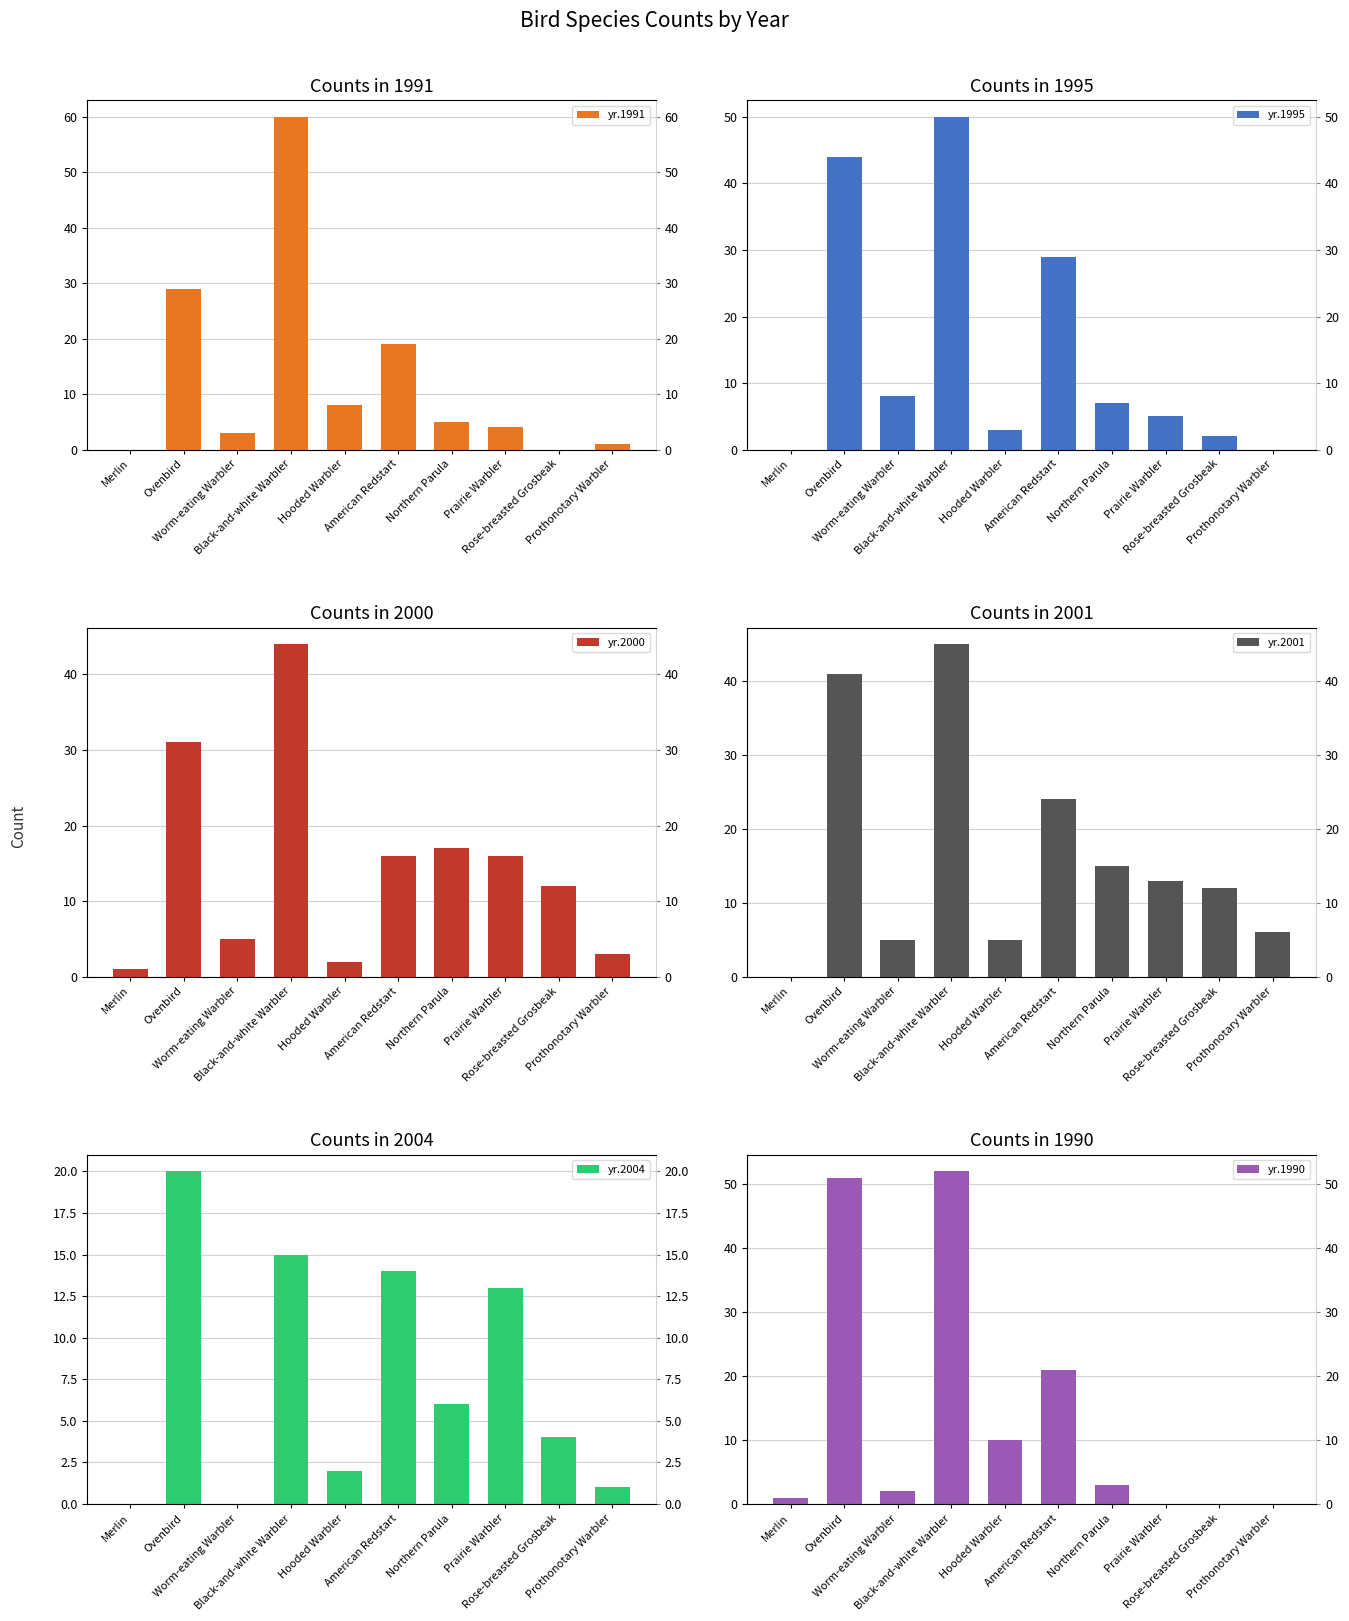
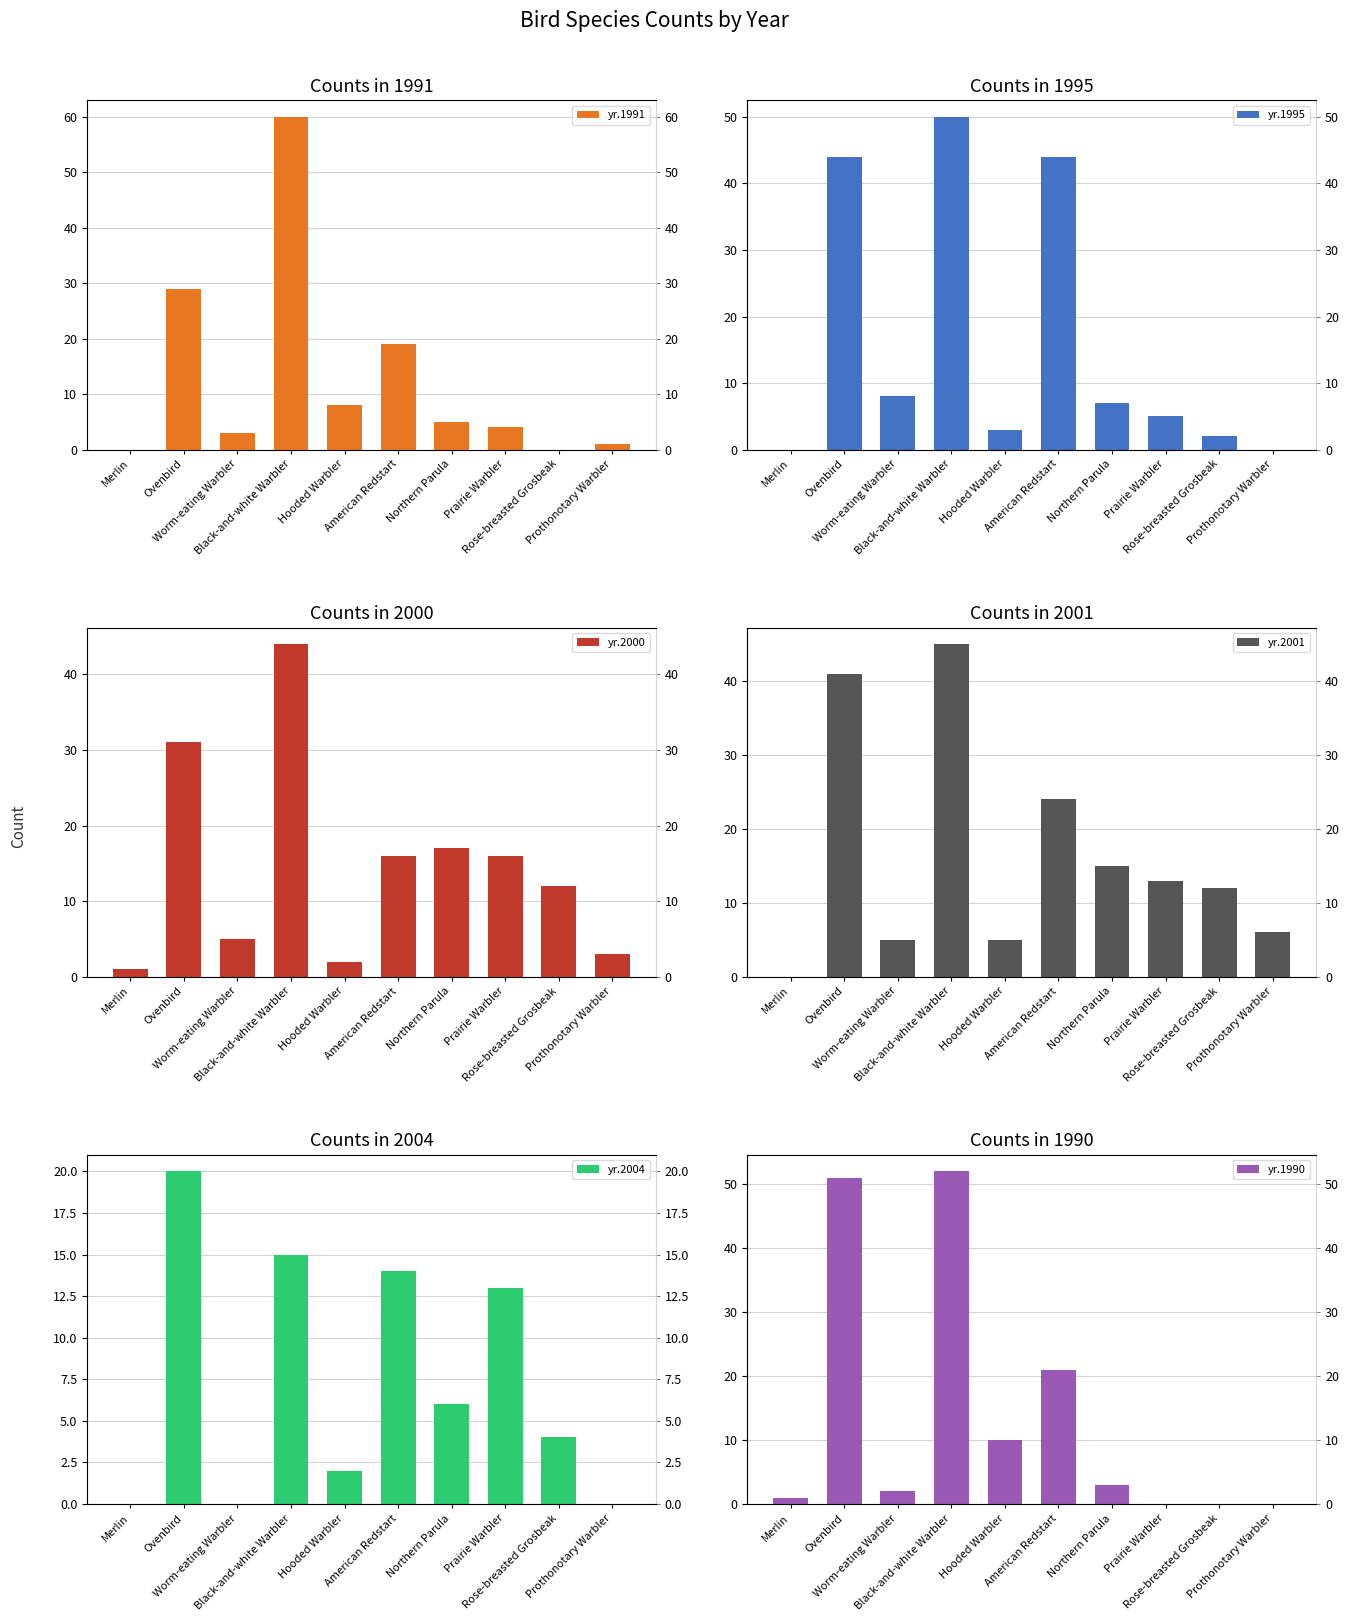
Counts in 1995, American Redstart: 29 -> 44
Counts in 2004, Prothonotary Warbler: 1 -> 0
